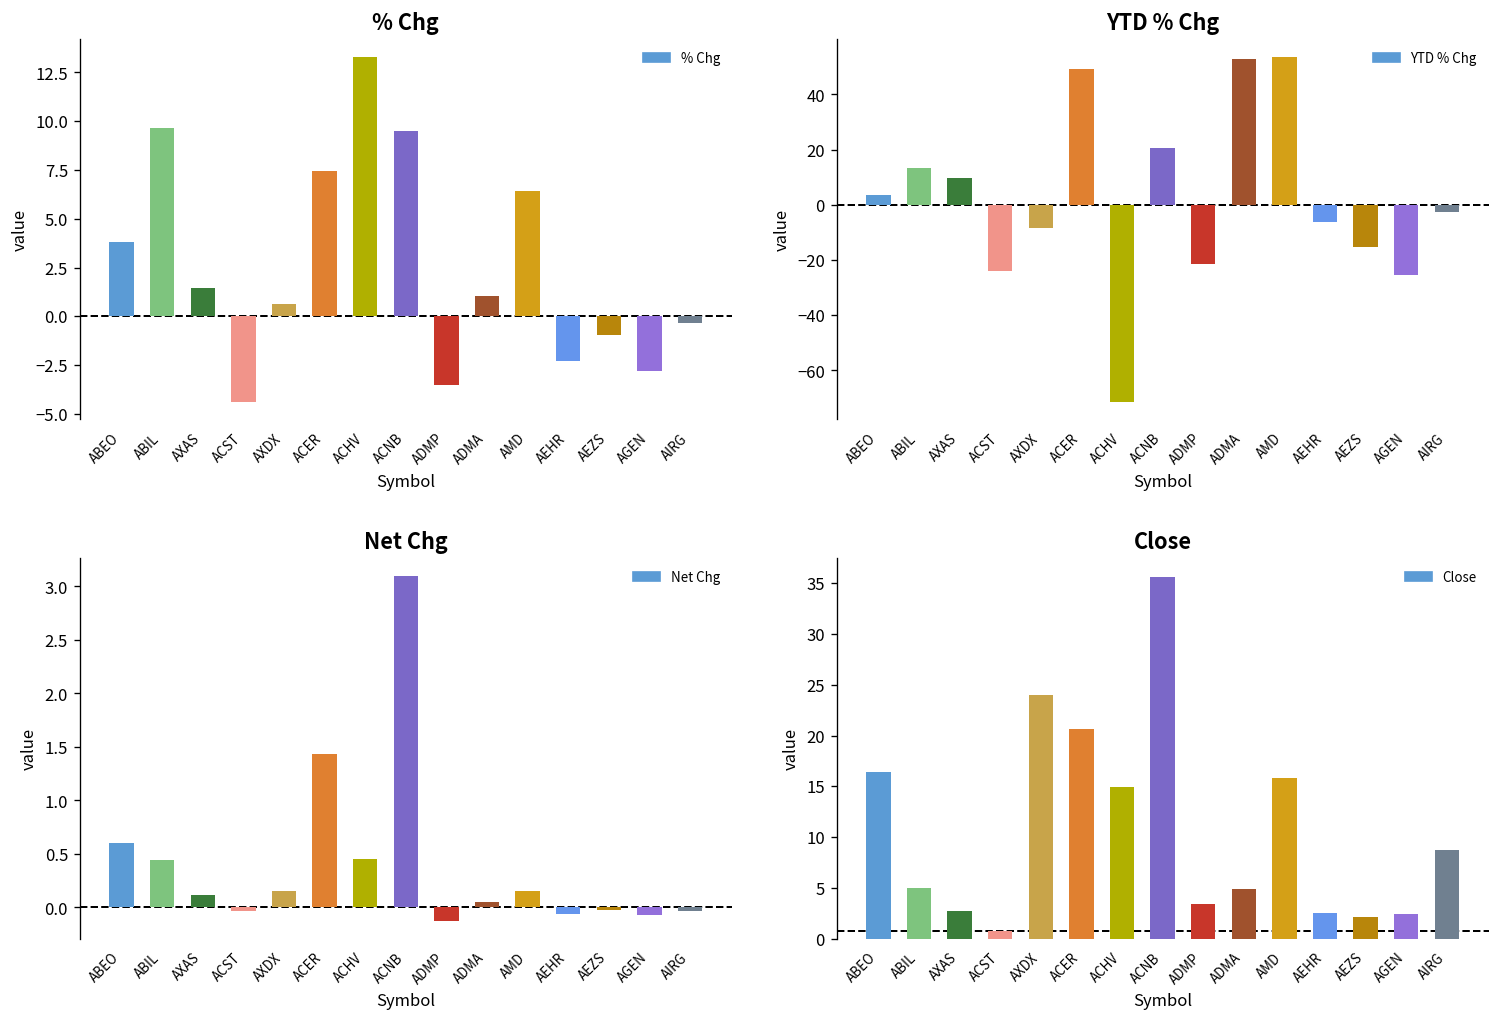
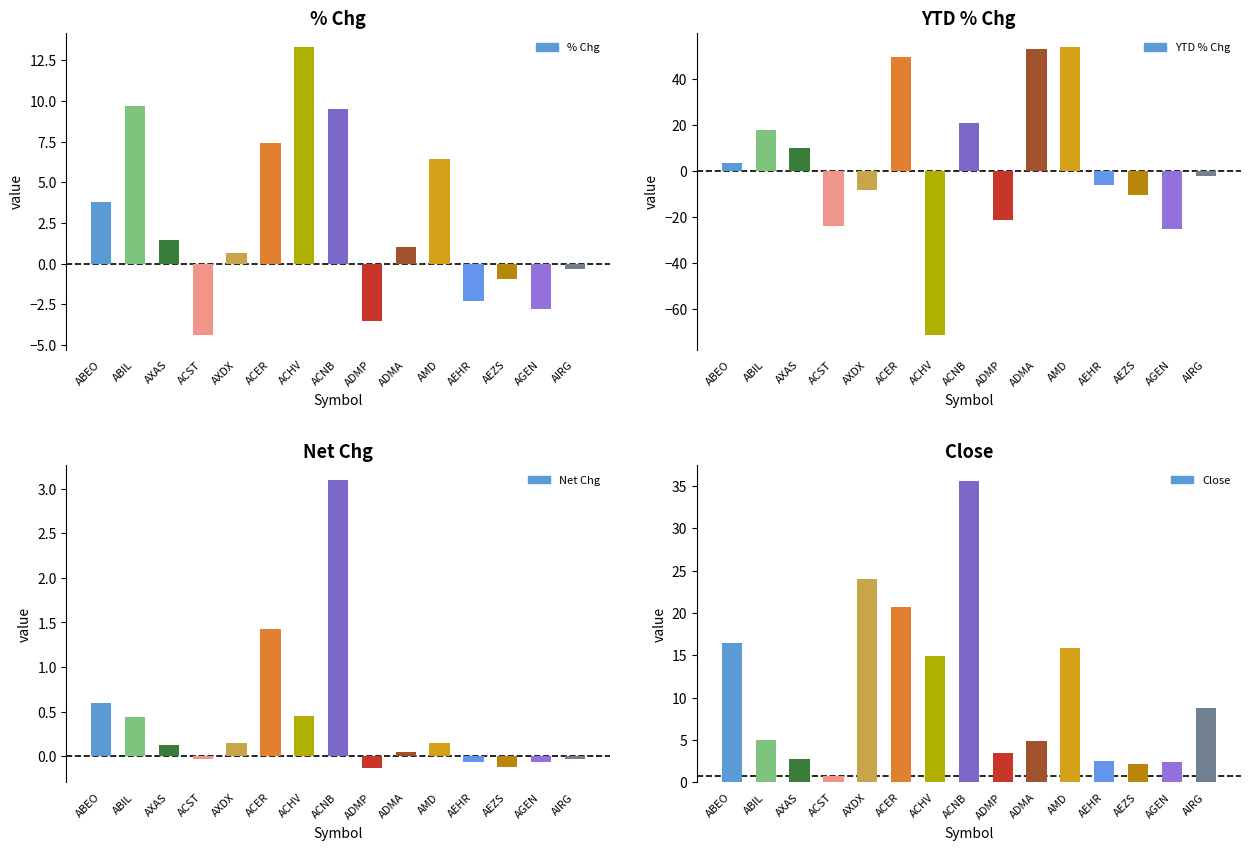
YTD % Chg, ABIL: 13 -> 18
YTD % Chg, AEZS: -15 -> -11
Net Chg, AEZS: 0.0 -> -0.1
